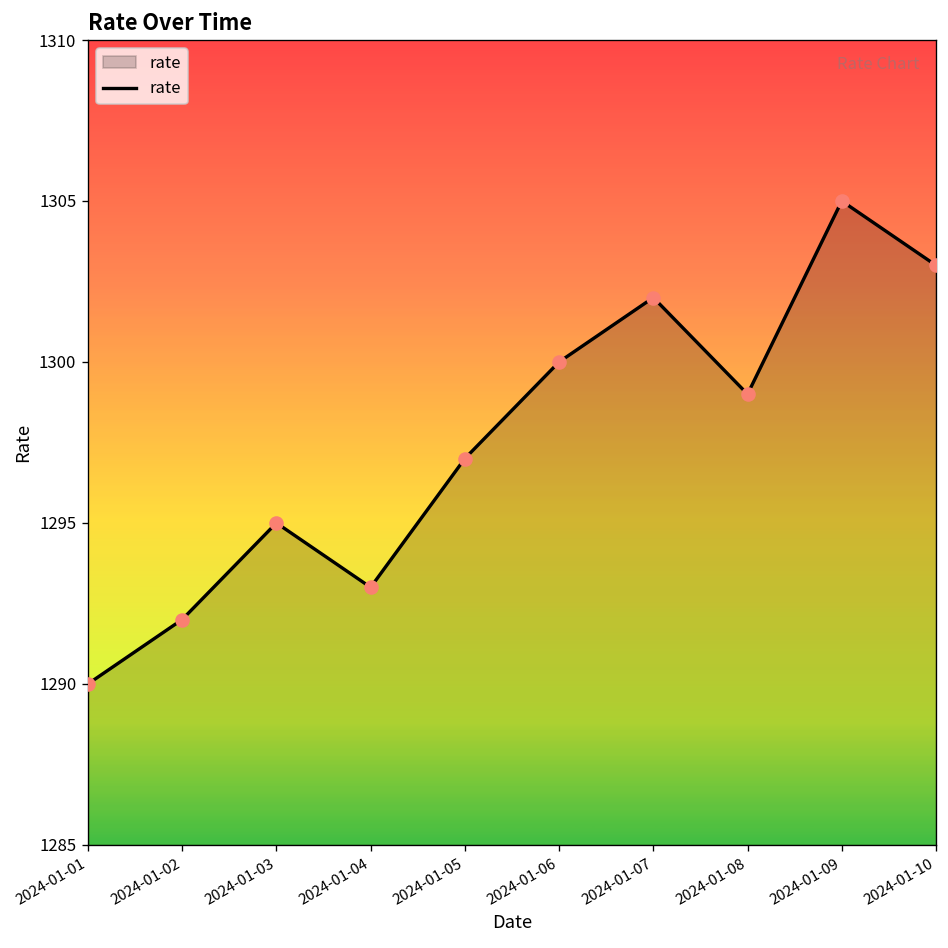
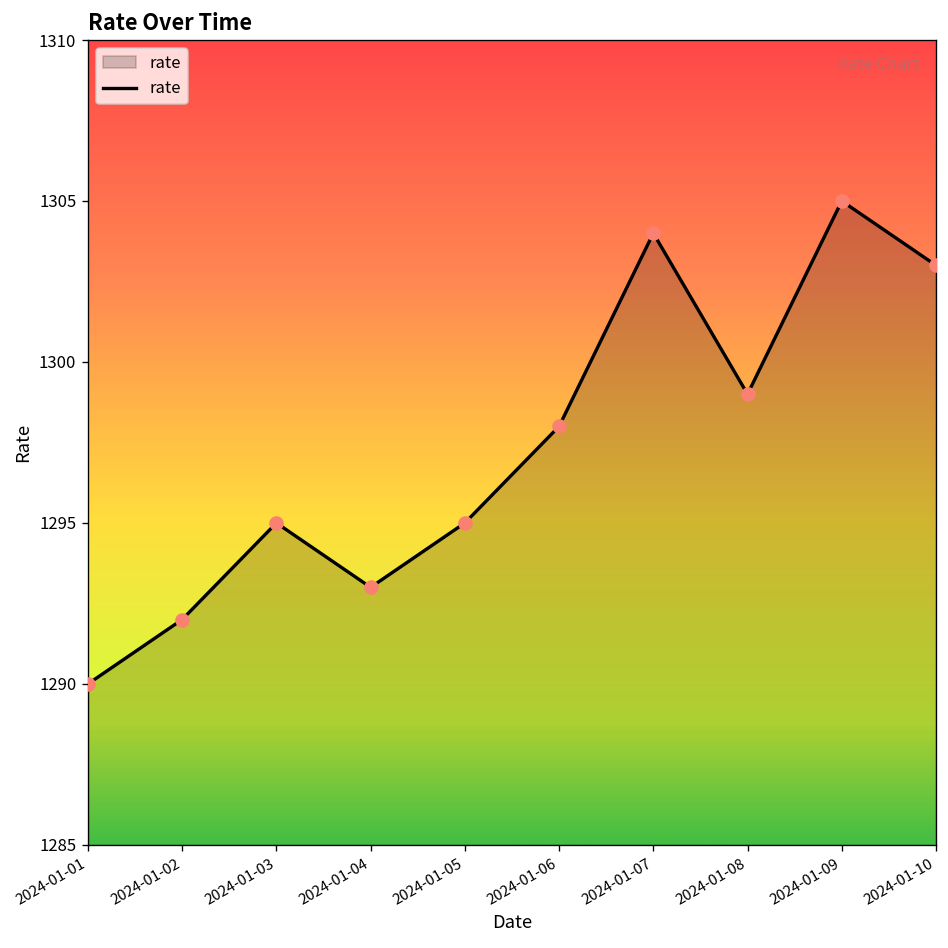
2024-01-05: 1297 -> 1295
2024-01-06: 1300 -> 1298
2024-01-07: 1302 -> 1304
